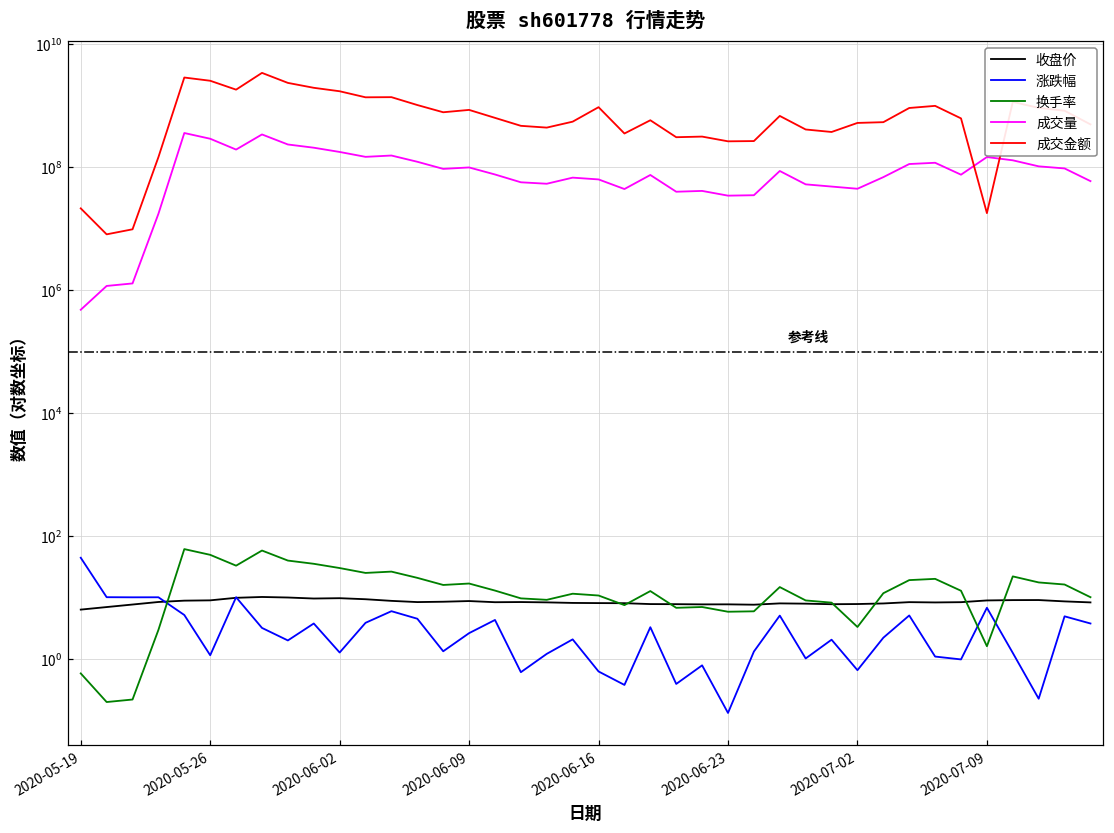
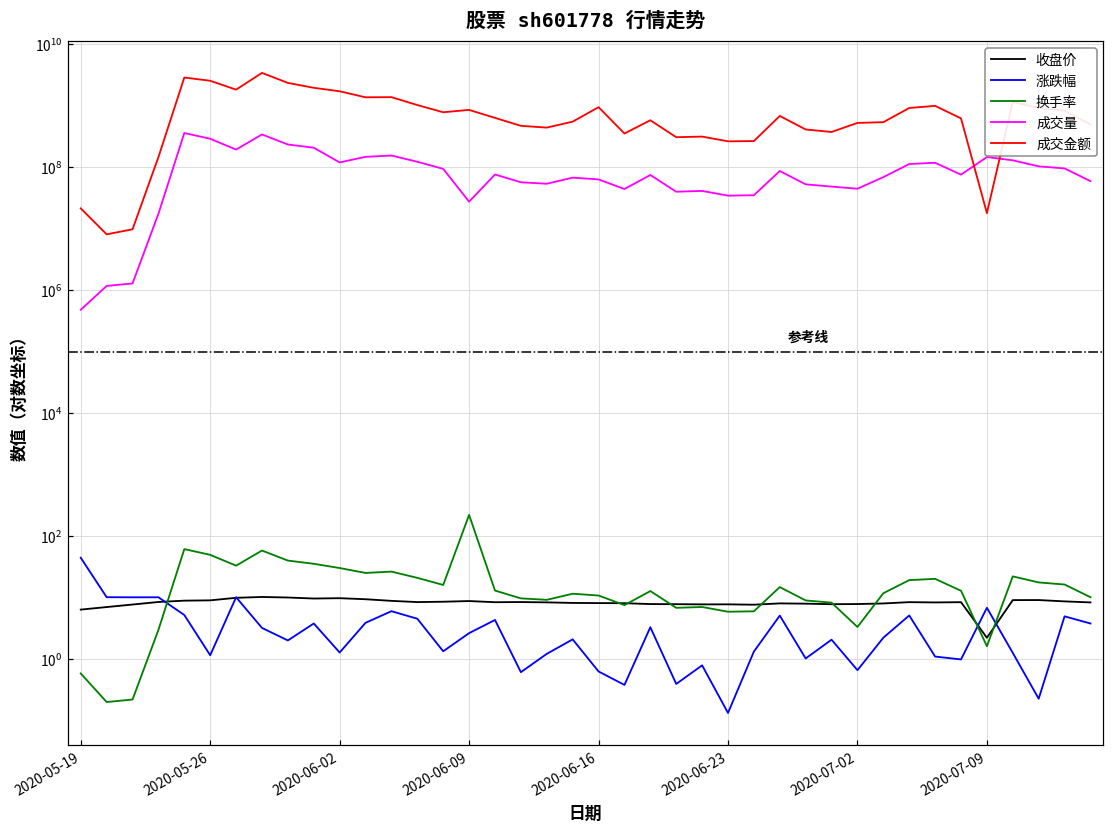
成交量, 2020-06-02: 180000000 -> 120000000
换手率, 2020-06-09: 17 -> 220
成交量, 2020-06-09: 100000000 -> 30000000
收盘价, 2020-07-09: 9 -> 2.2
